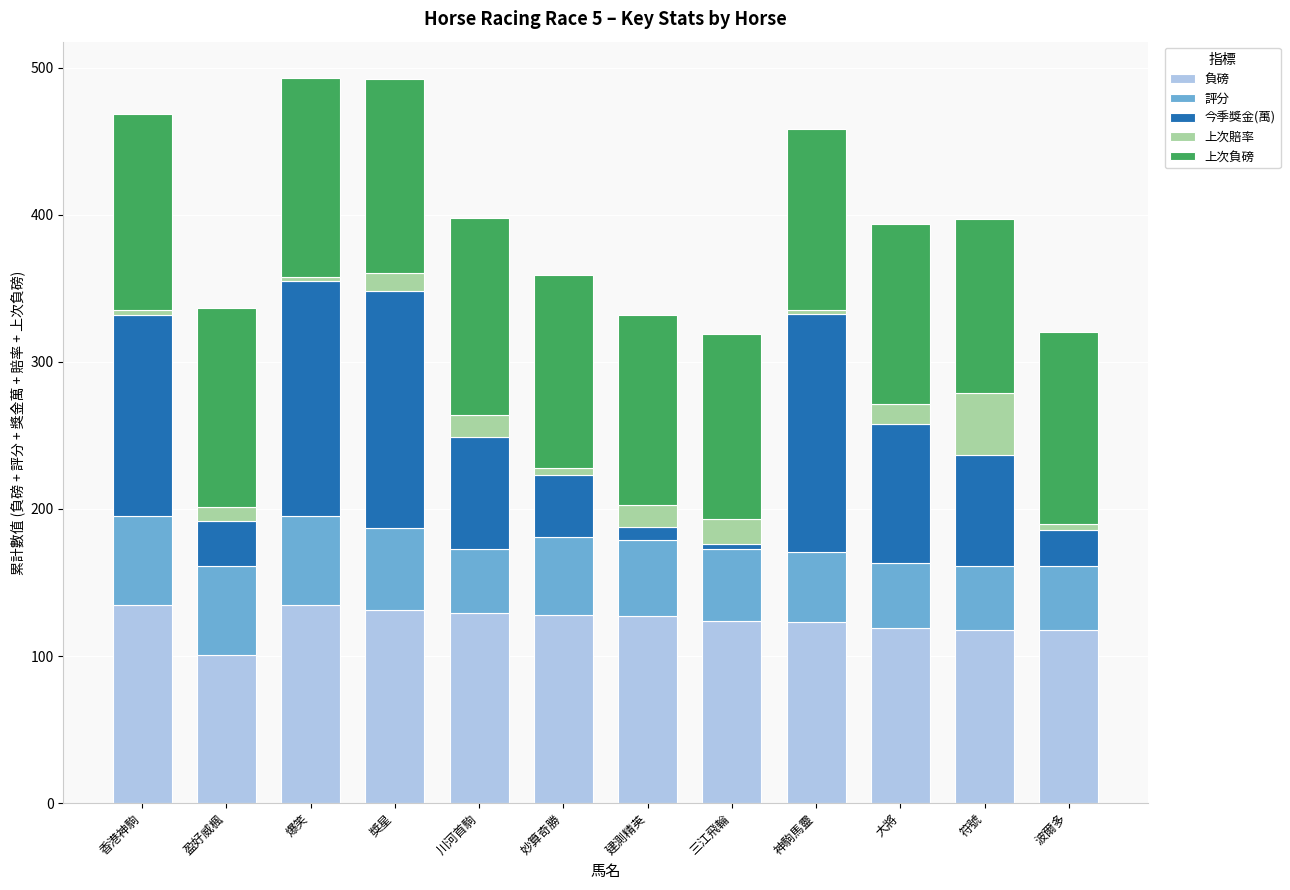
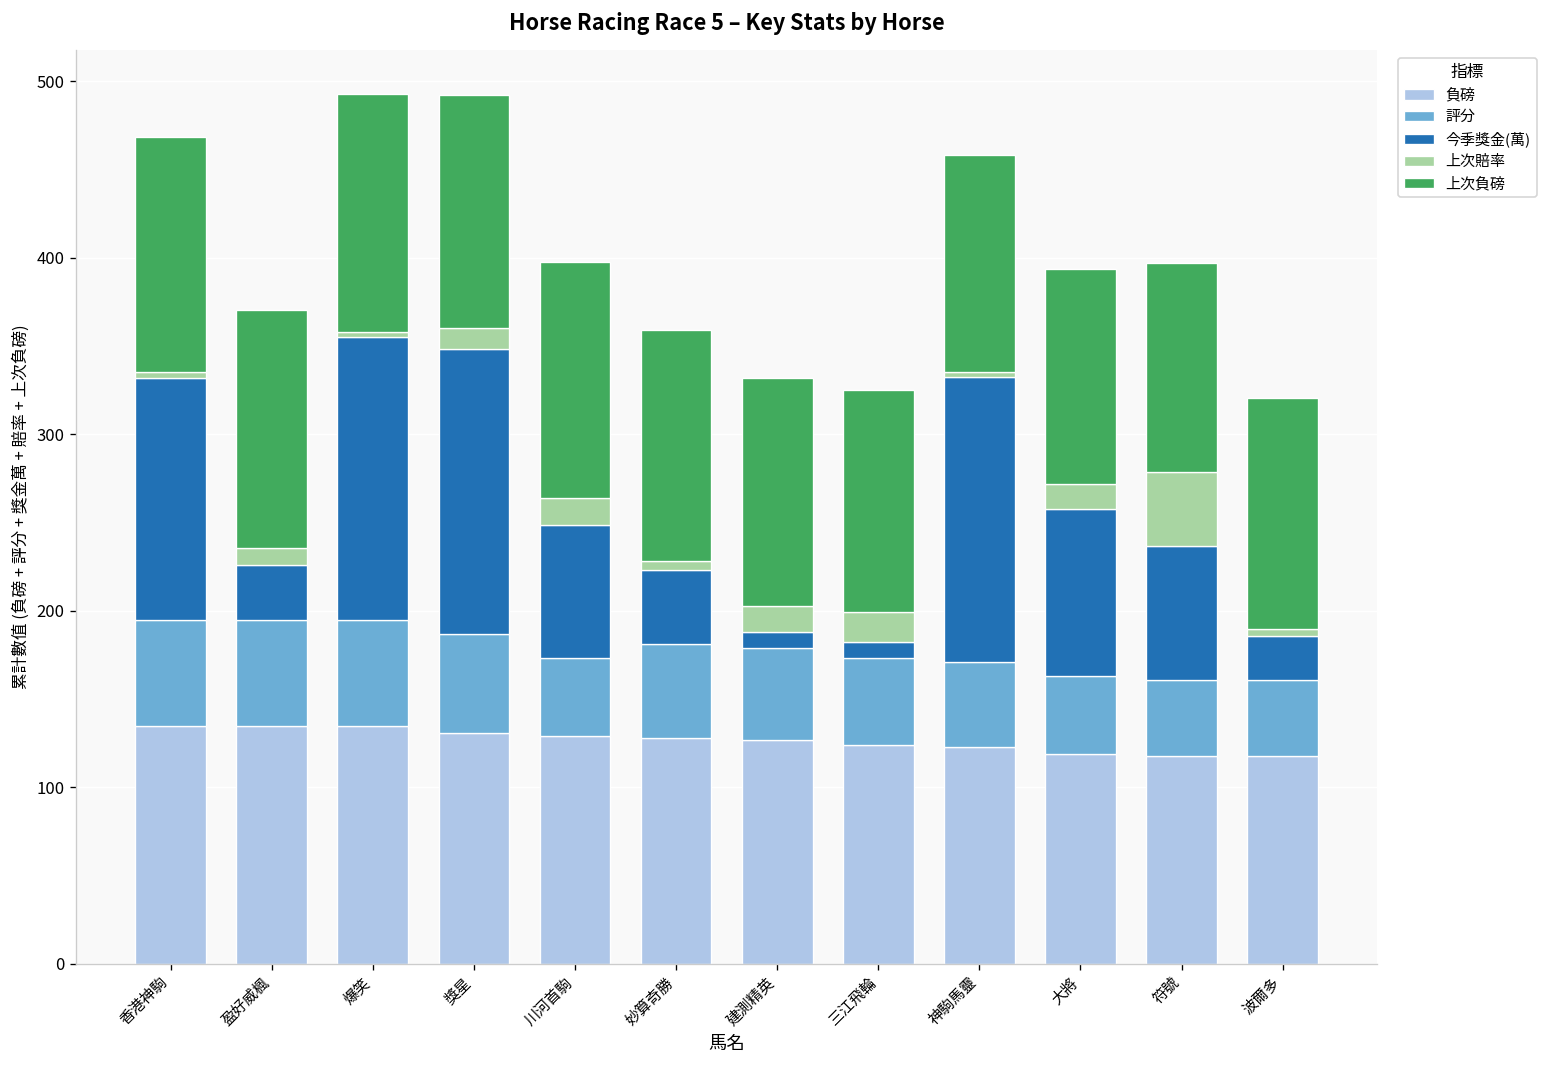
負磅, 盈好威楓: 101 -> 135
今季獎金(萬), 三江飛輪: 3 -> 9
